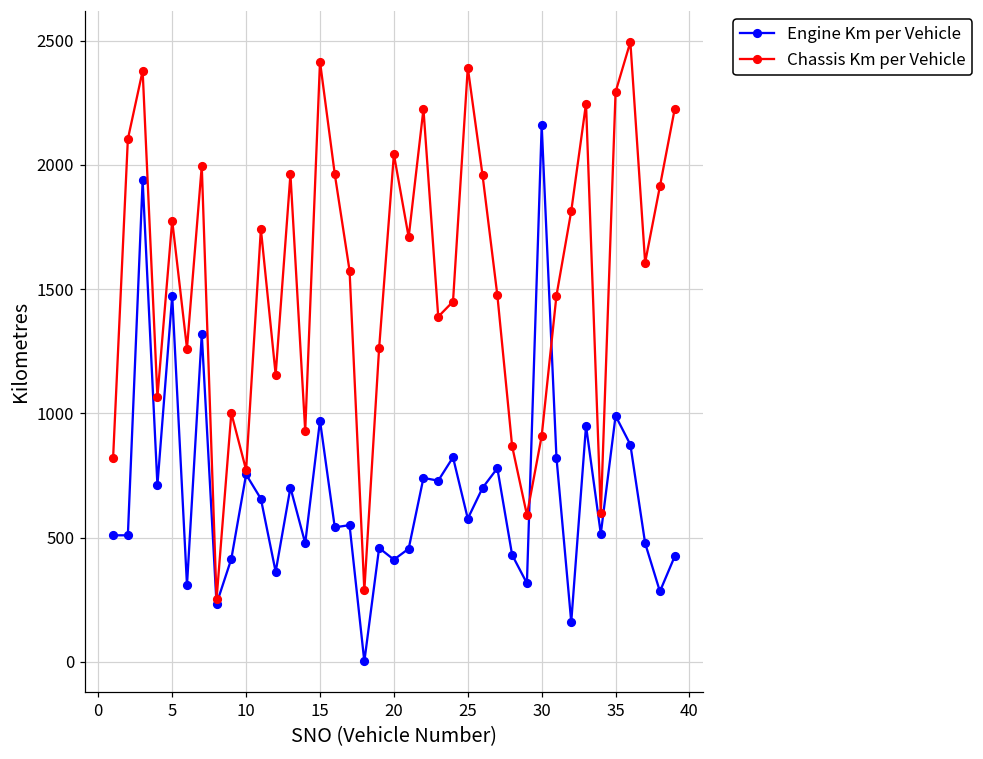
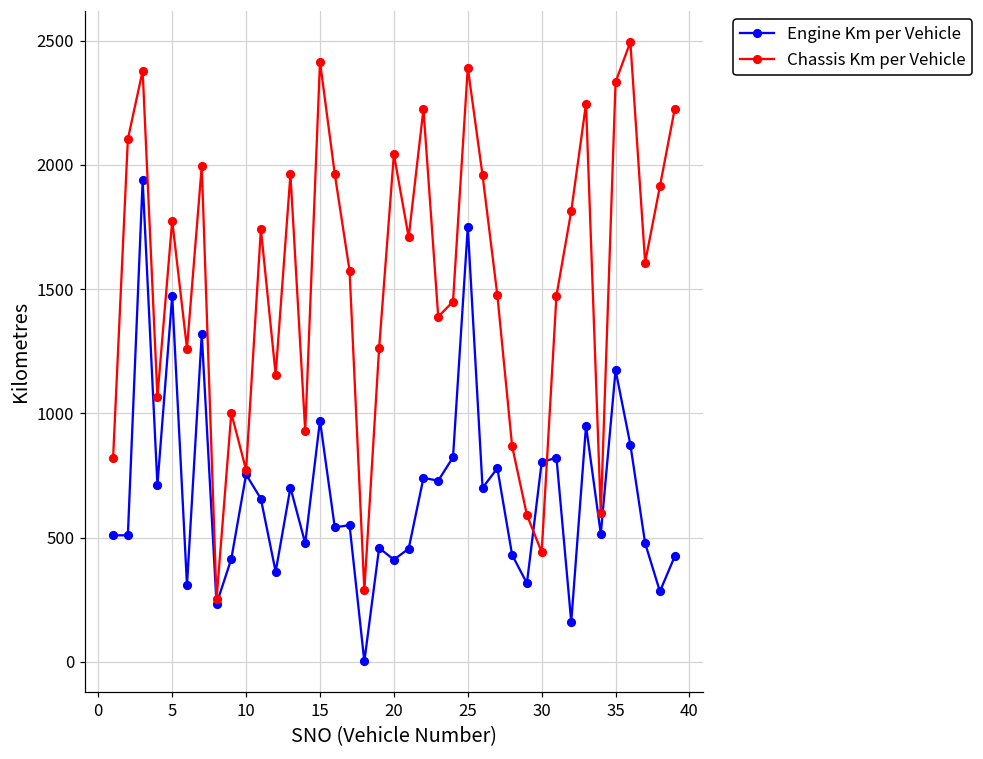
Engine Km per Vehicle, 25: 580 -> 1750
Engine Km per Vehicle, 30: 2160 -> 800
Chassis Km per Vehicle, 30: 910 -> 440
Engine Km per Vehicle, 35: 990 -> 1170
Chassis Km per Vehicle, 35: 2290 -> 2330
